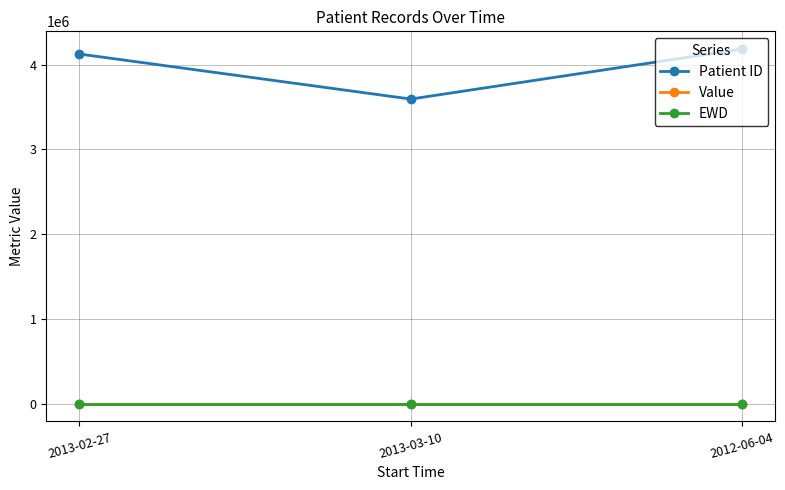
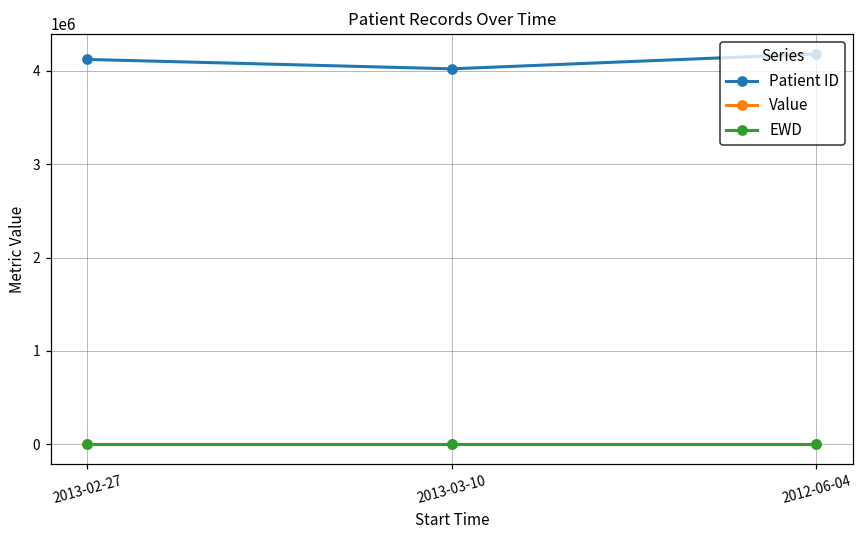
Patient ID, 2013-03-10: 3600000 -> 4000000
